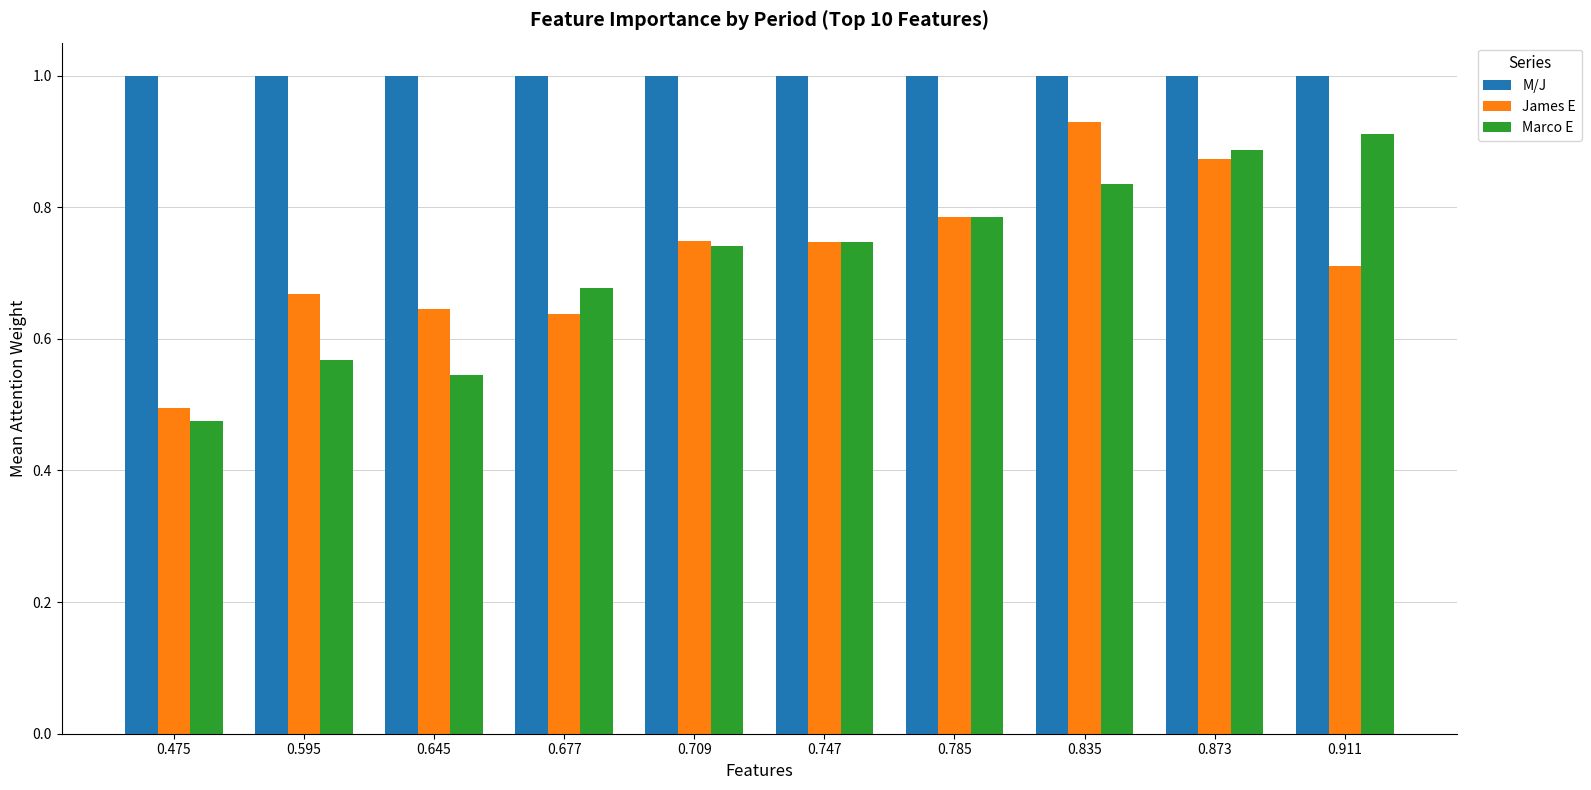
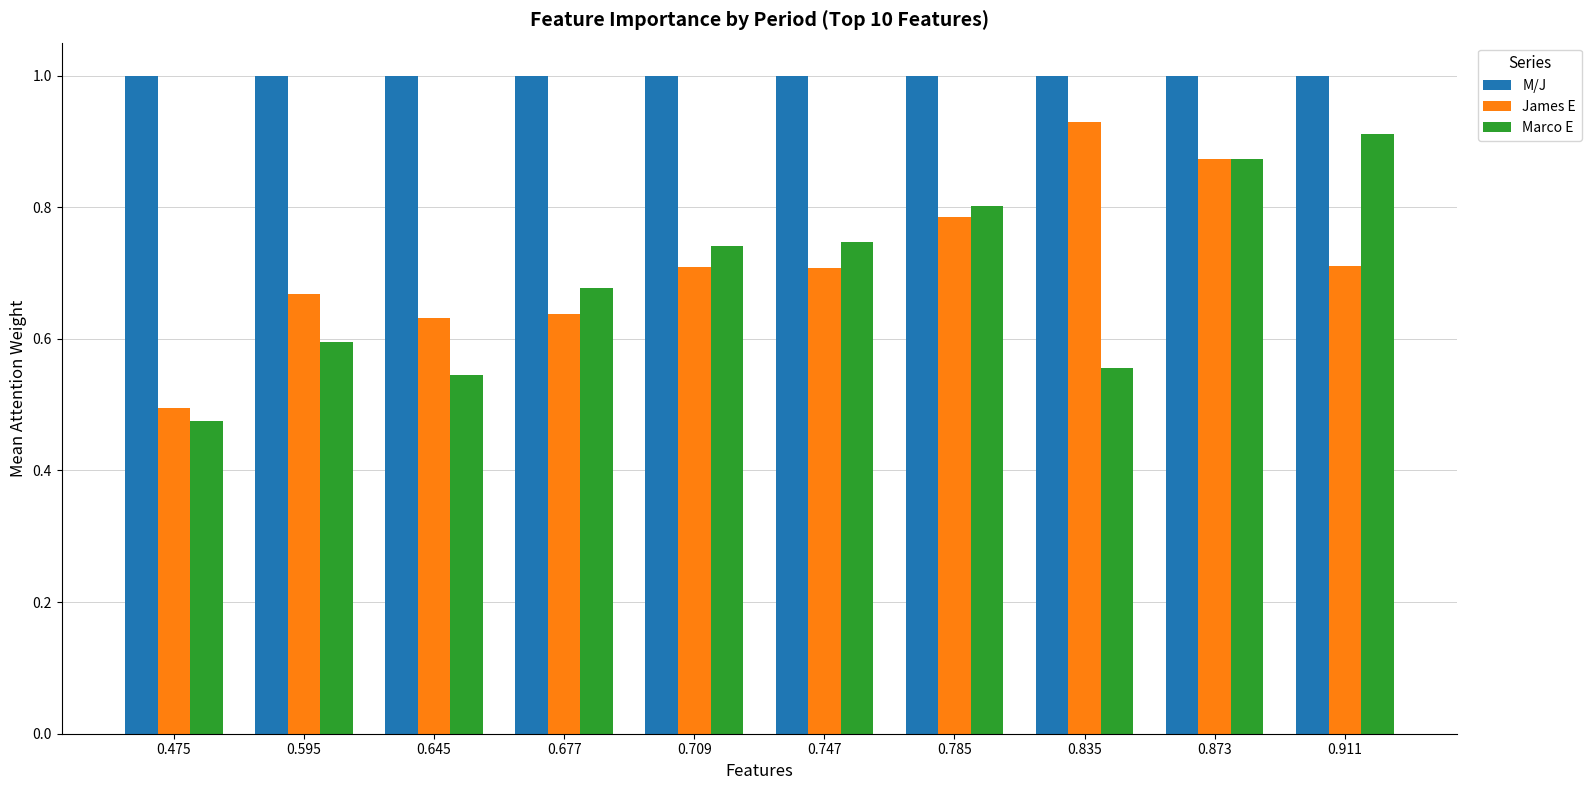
Marco E, 0.595: 0.57 -> 0.60
James E, 0.645: 0.65 -> 0.63
James E, 0.709: 0.75 -> 0.71
James E, 0.747: 0.75 -> 0.71
Marco E, 0.785: 0.79 -> 0.80
Marco E, 0.835: 0.84 -> 0.56
Marco E, 0.873: 0.89 -> 0.87
